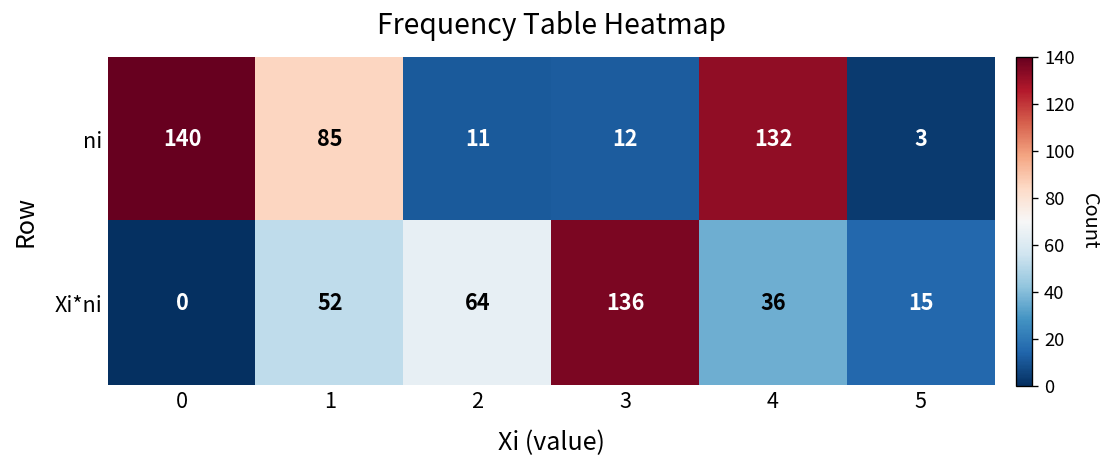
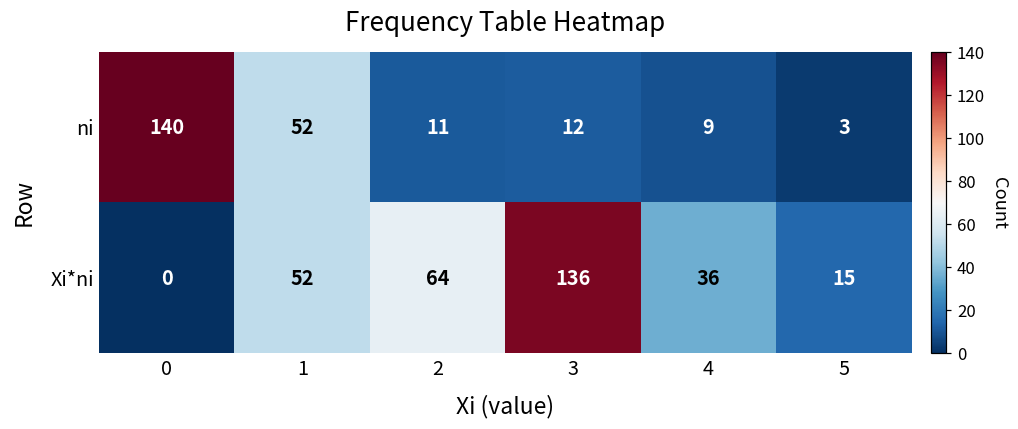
ni, 1: 85 -> 52
ni, 4: 132 -> 9
